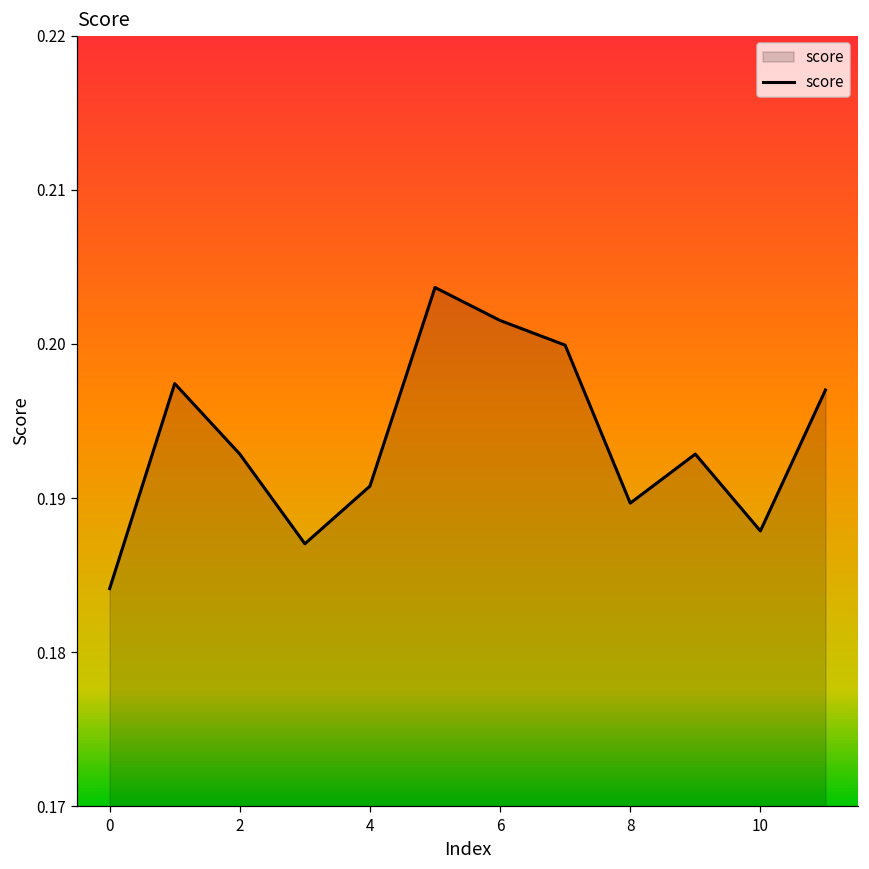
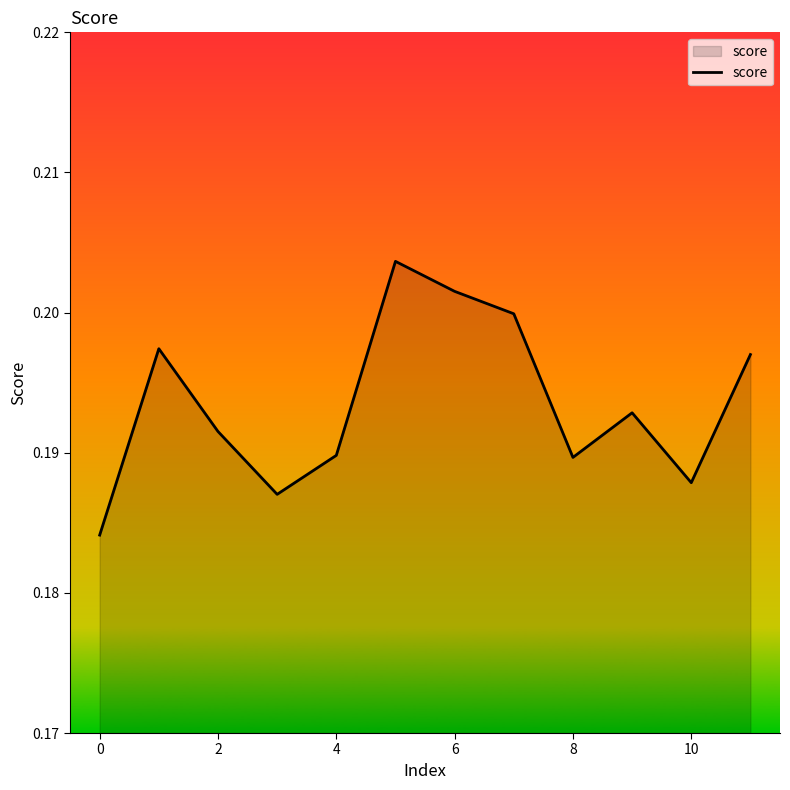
2: 0.1929 -> 0.1915
4: 0.1908 -> 0.1898
